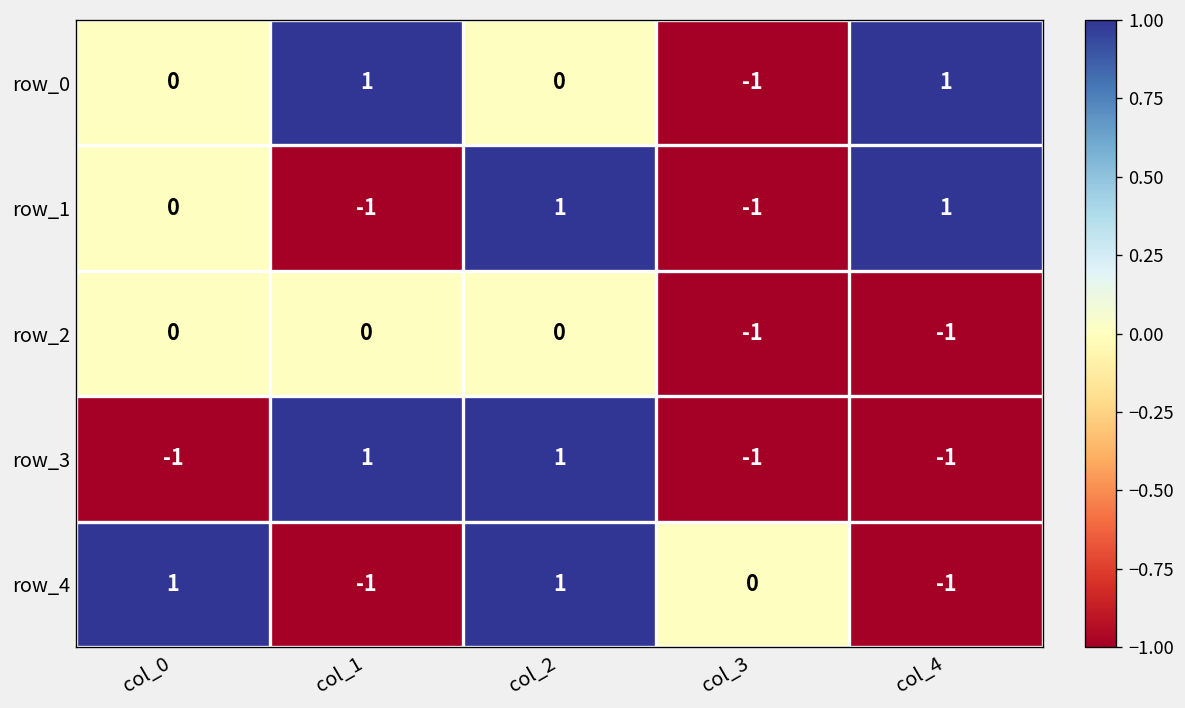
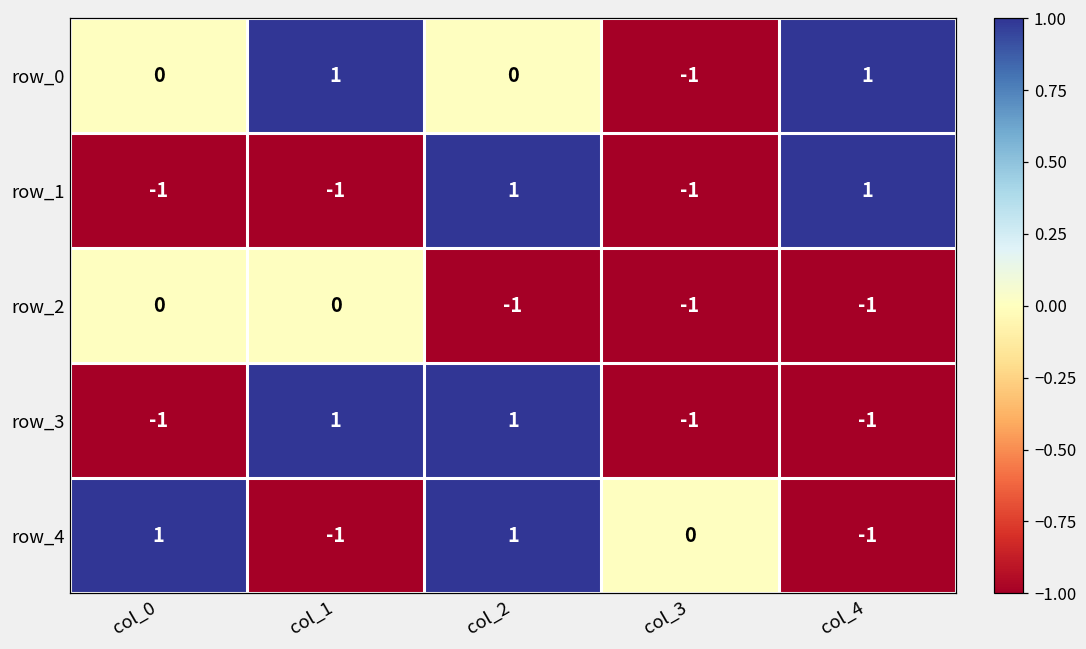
row_1, col_0: 0 -> -1
row_2, col_2: 0 -> -1
